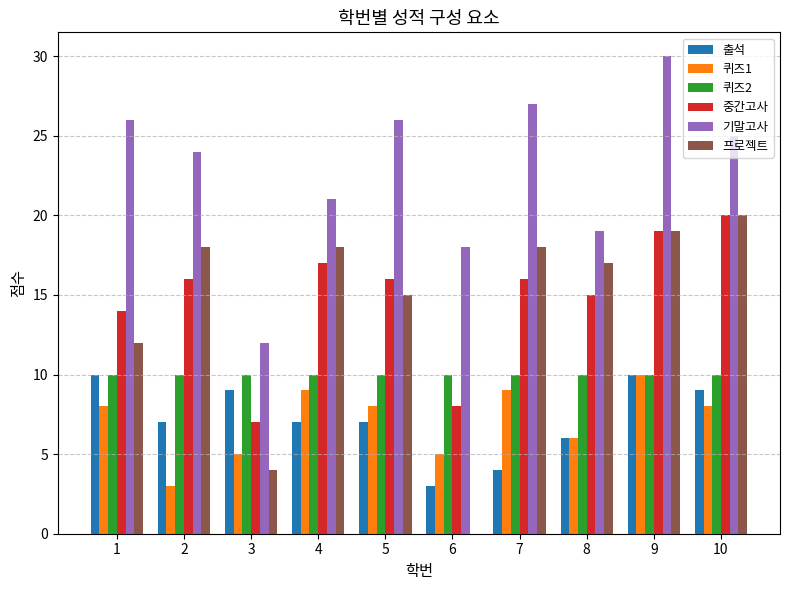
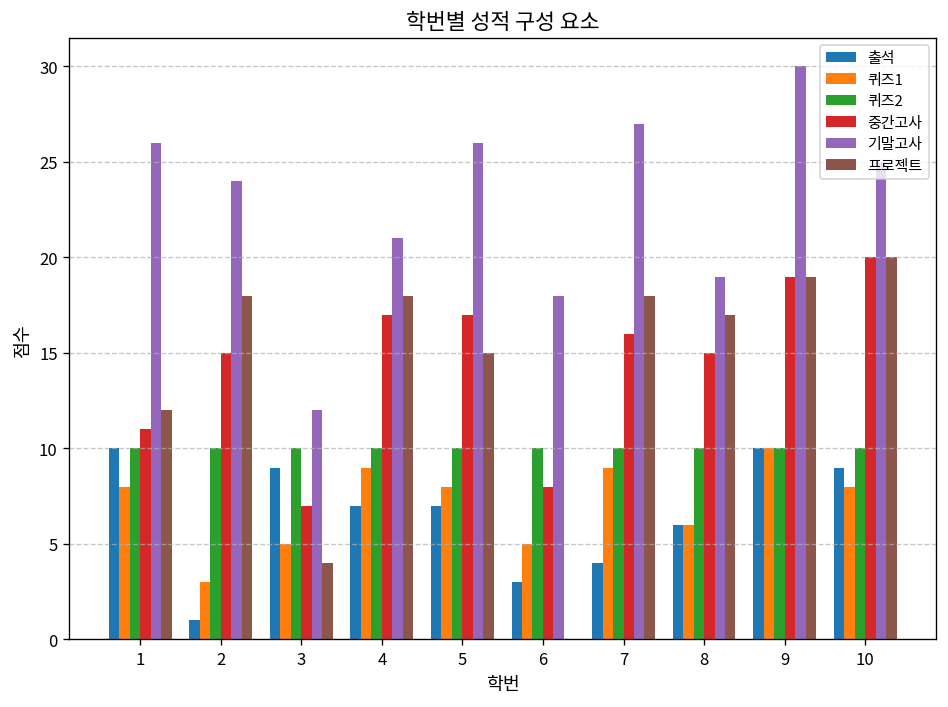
중간고사, 1: 14 -> 11
출석, 2: 7 -> 1
중간고사, 2: 16 -> 15
중간고사, 5: 16 -> 17
